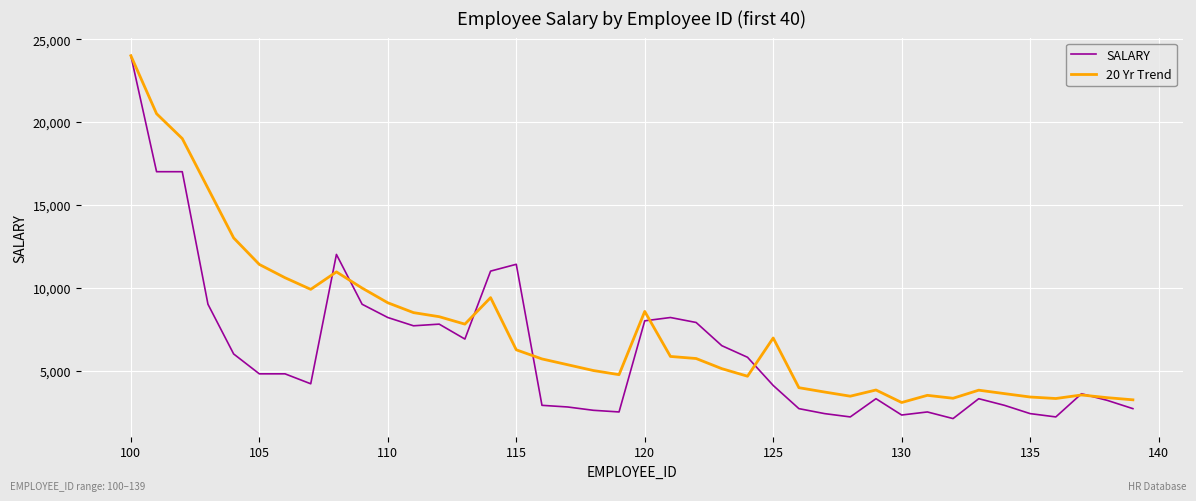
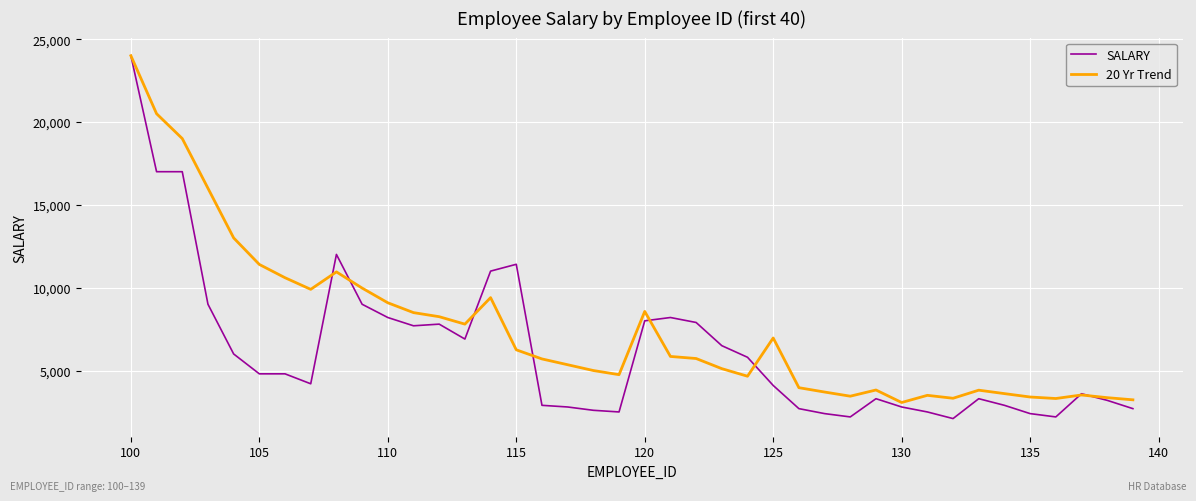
SALARY, 130: 2,300 -> 2,800
